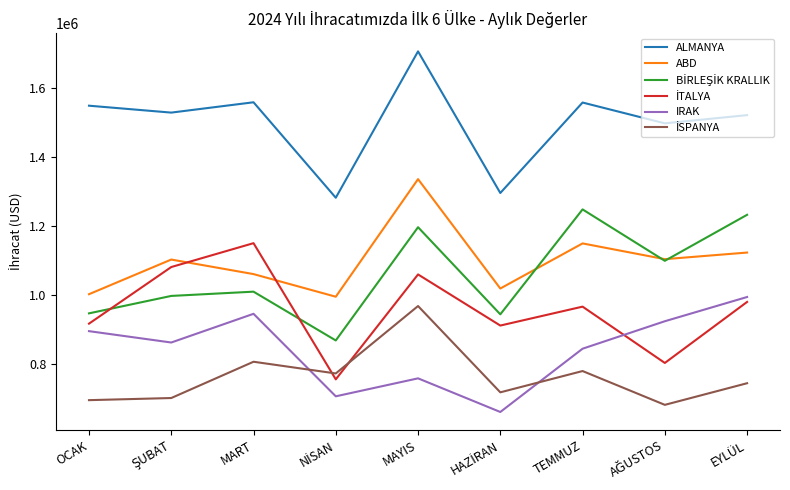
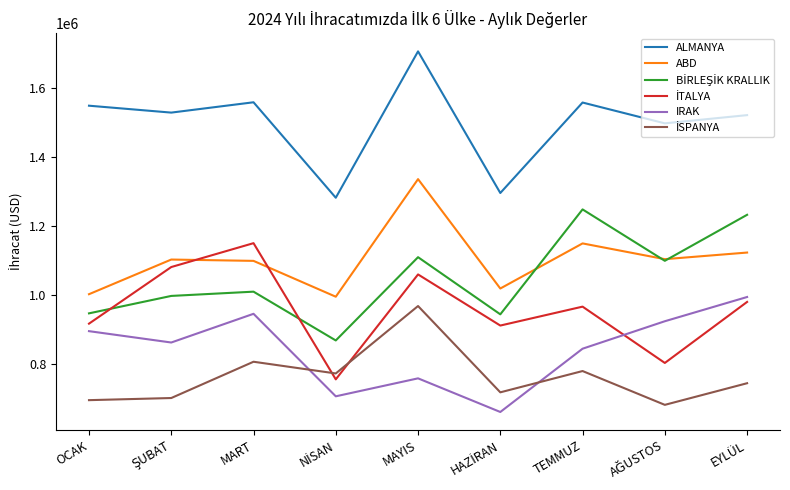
ABD, MART: 1060000 -> 1100000
BİRLEŞİK KRALLIK, MAYIS: 1200000 -> 1110000
